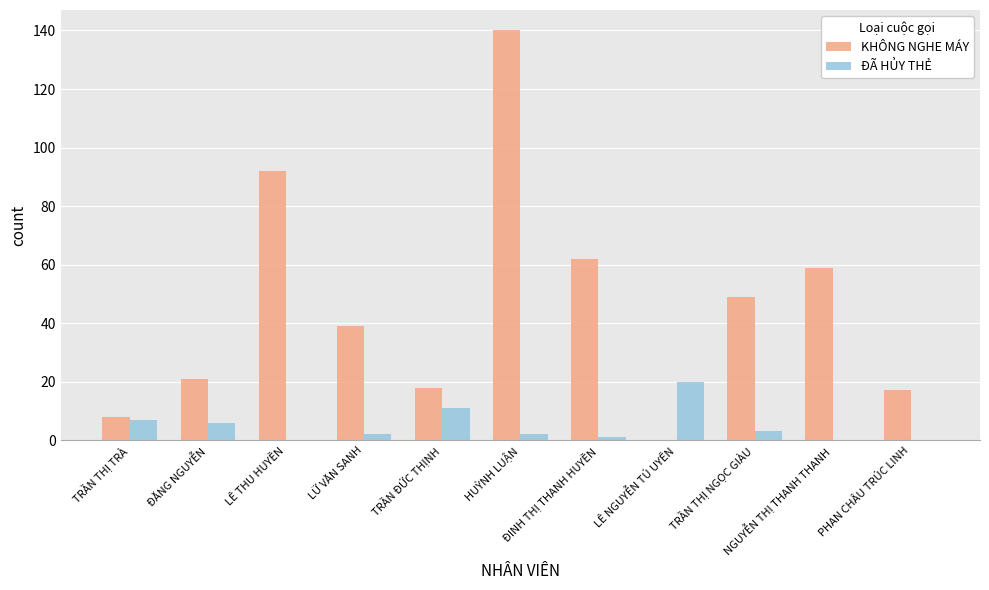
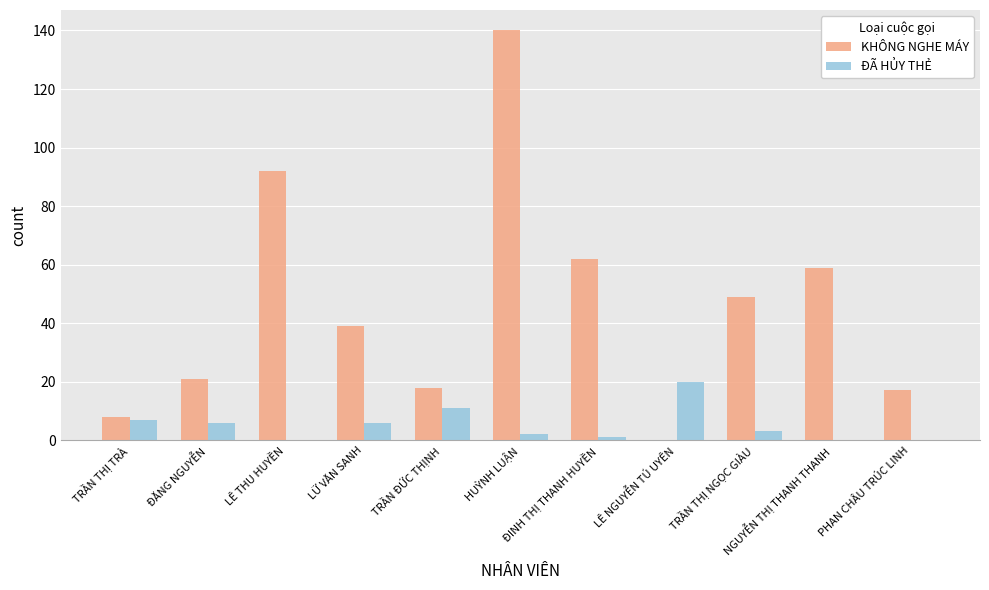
ĐÃ HỦY THẺ, LỮ VĂN SANH: 2 -> 6
